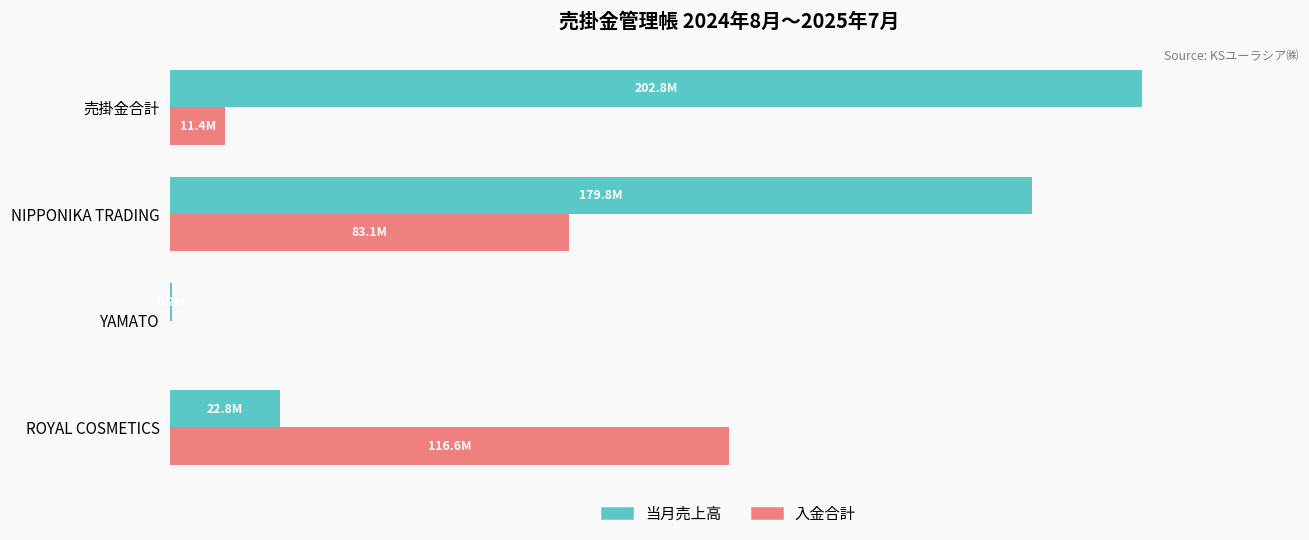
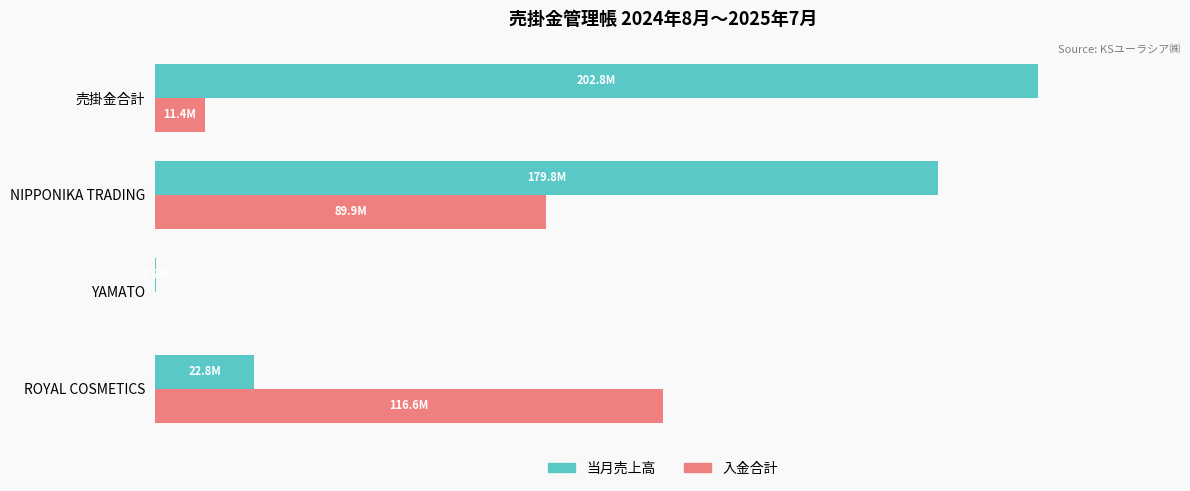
入金合計, NIPPONIKA TRADING: 83.1M -> 89.9M
